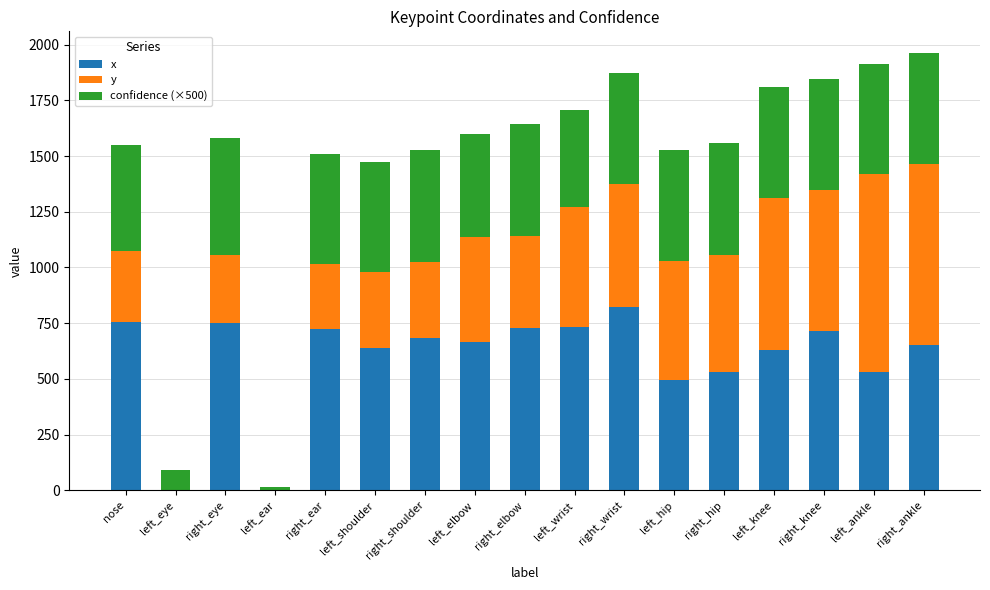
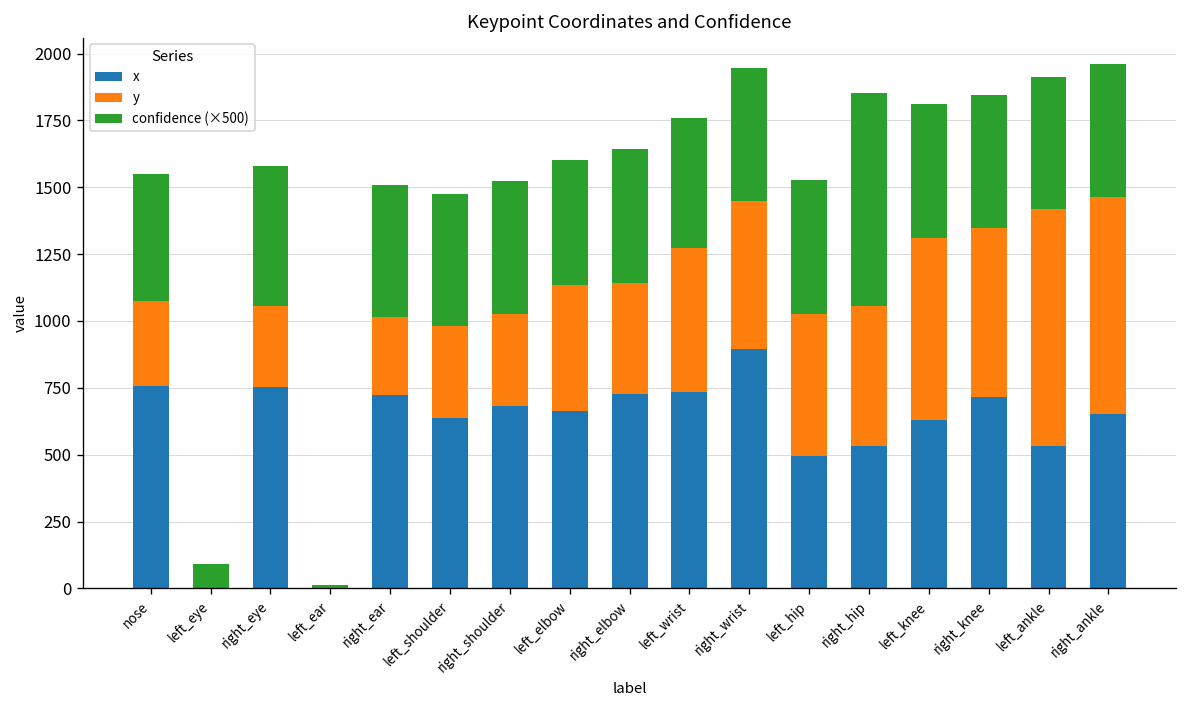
confidence (×500), left_wrist: 430 -> 490
x, right_wrist: 820 -> 900
confidence (×500), right_hip: 500 -> 790
